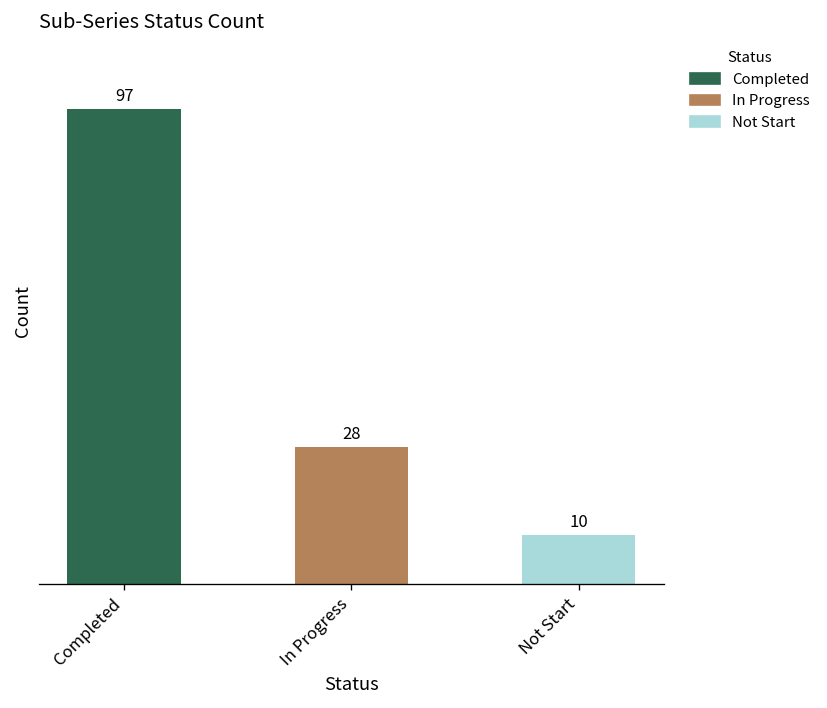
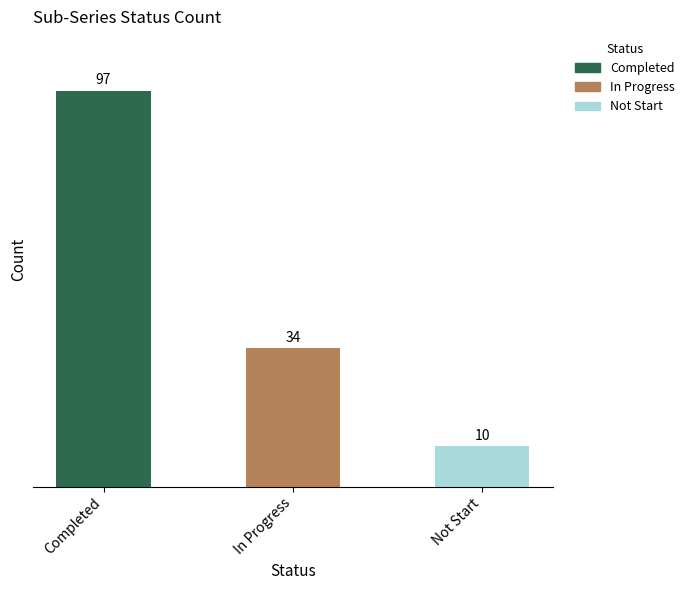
In Progress, In Progress: 28 -> 34
